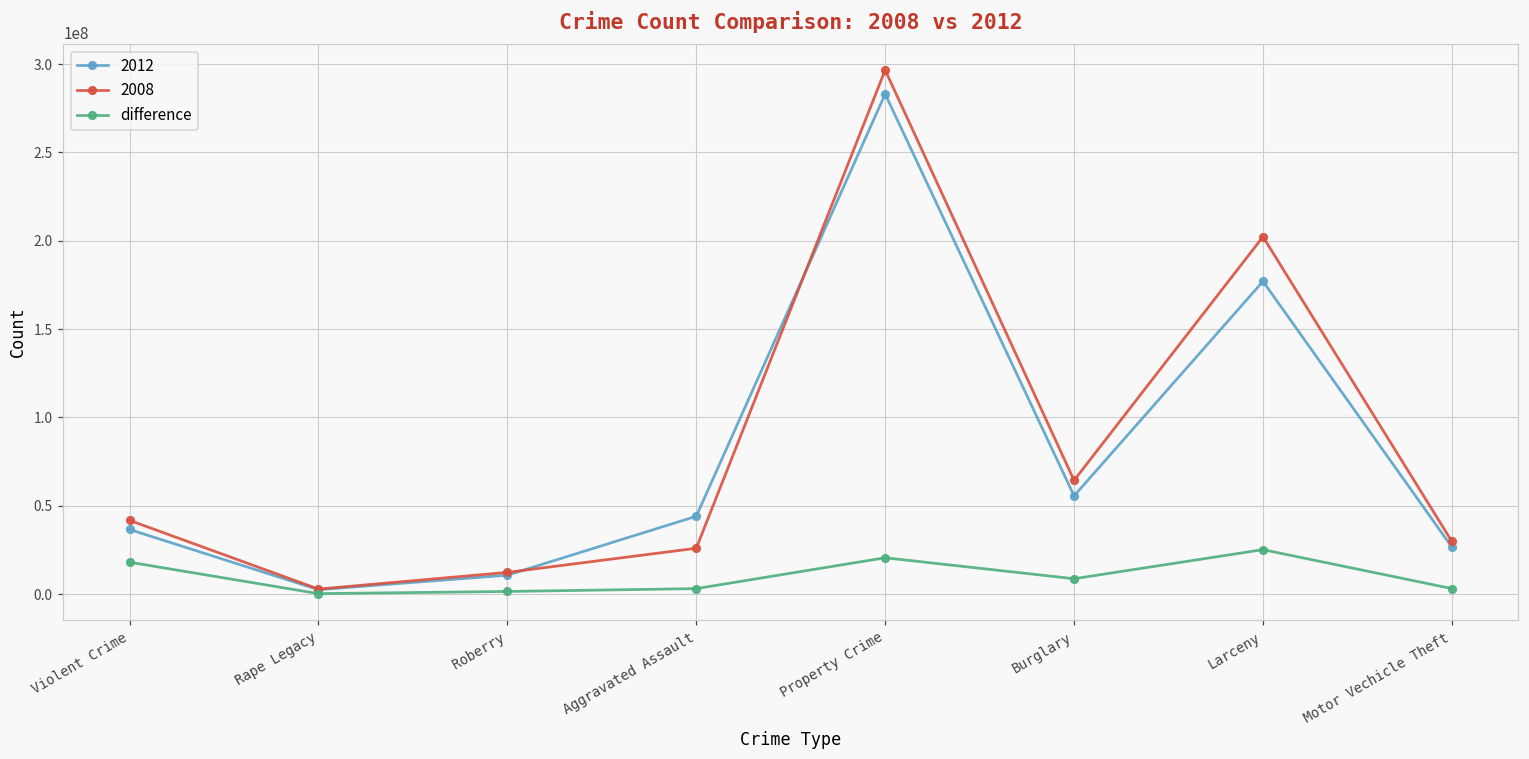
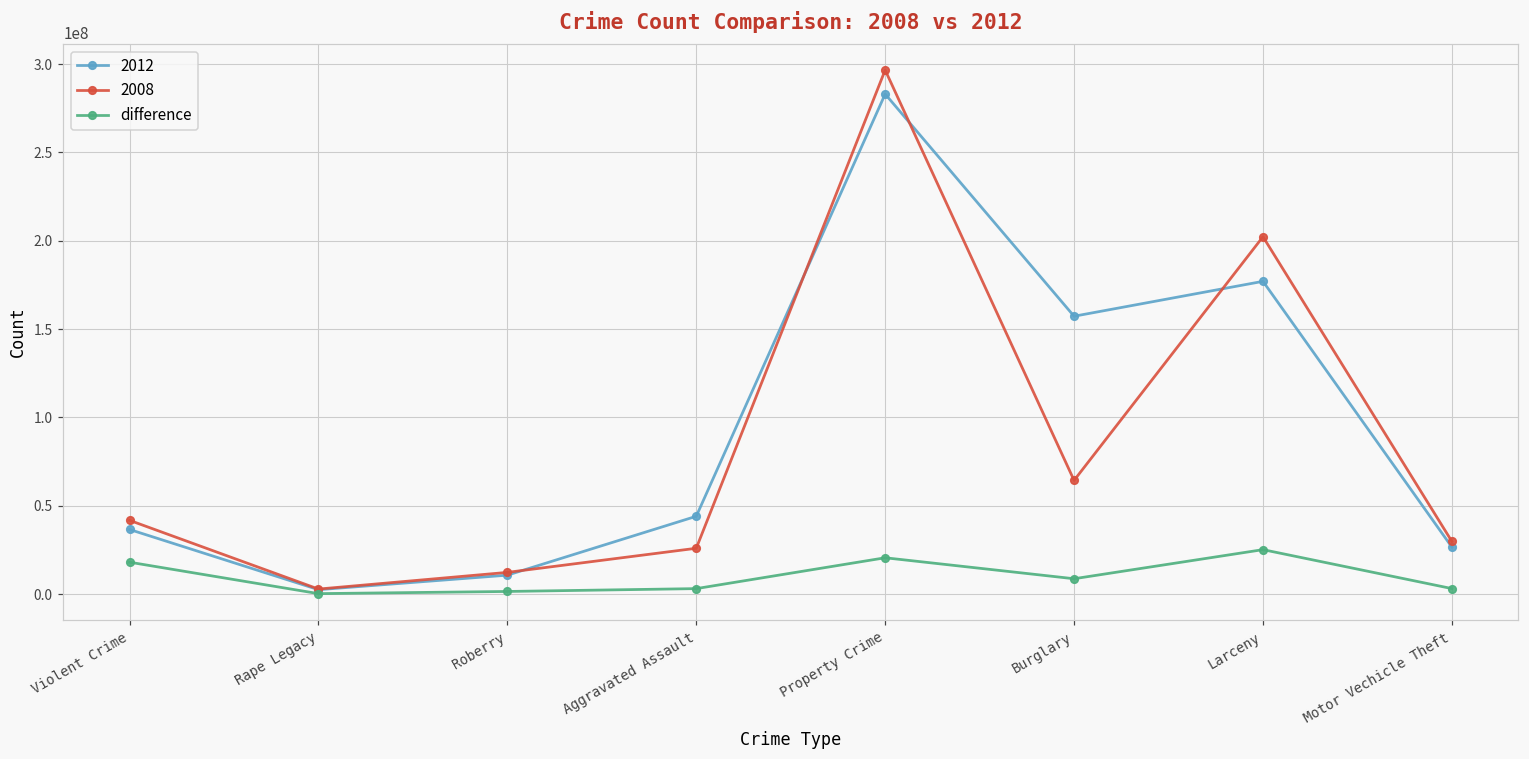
2012, Burglary: 56000000 -> 157000000
